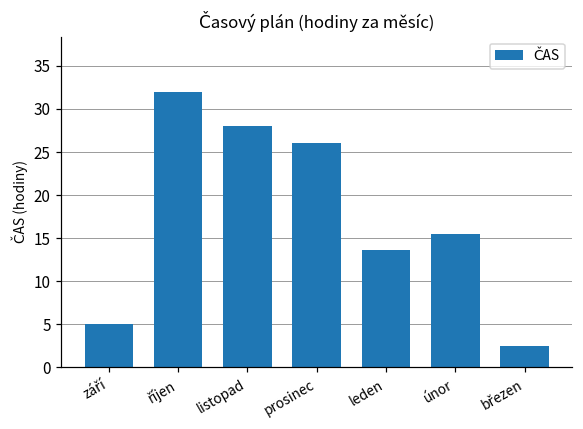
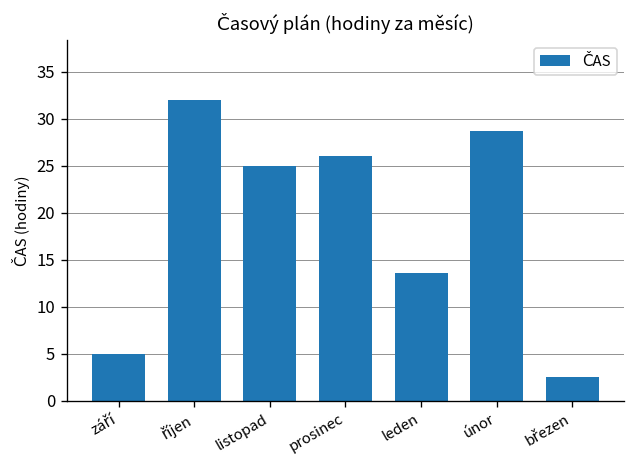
listopad: 28 -> 25
únor: 16 -> 29
